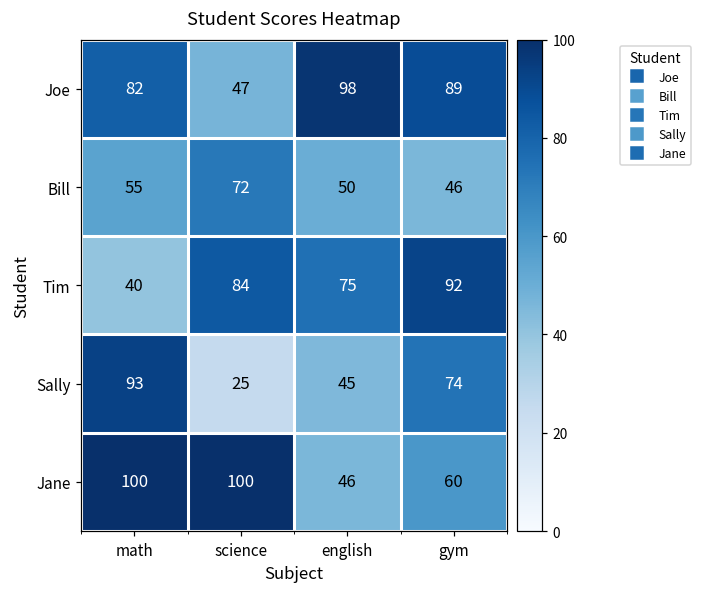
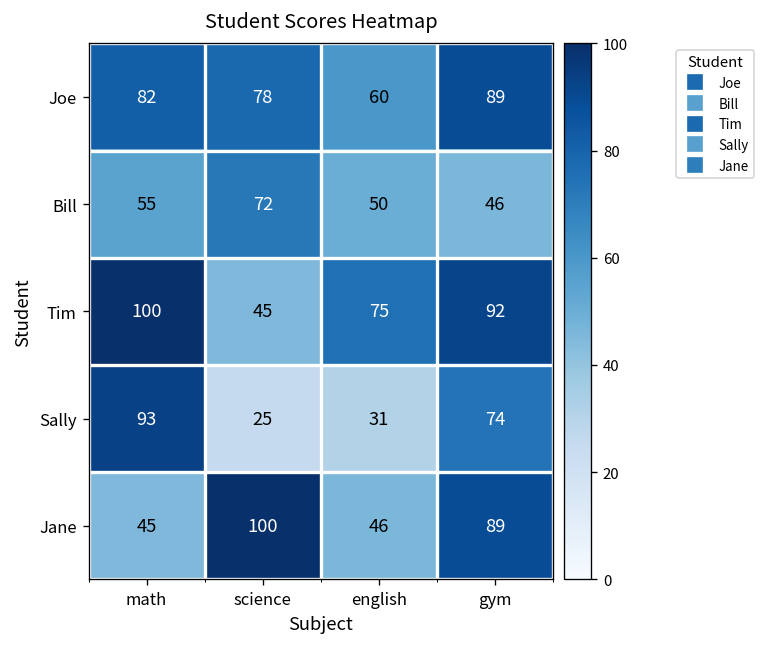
Joe, science: 47 -> 78
Joe, english: 98 -> 60
Tim, math: 40 -> 100
Tim, science: 84 -> 45
Sally, english: 45 -> 31
Jane, math: 100 -> 45
Jane, gym: 60 -> 89
